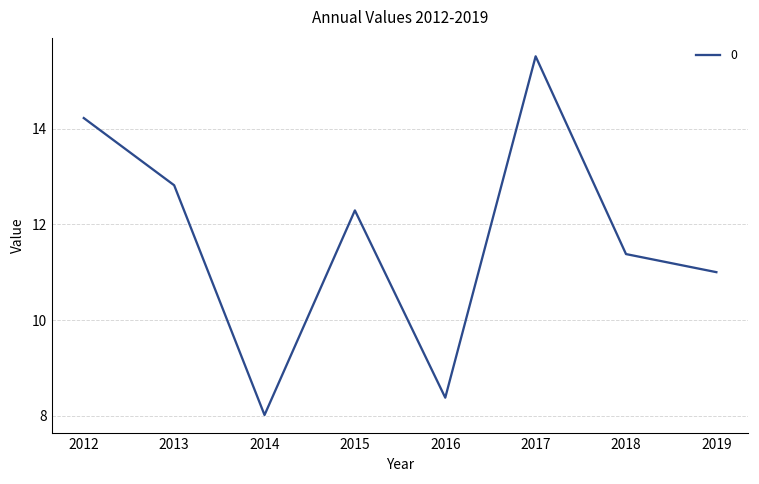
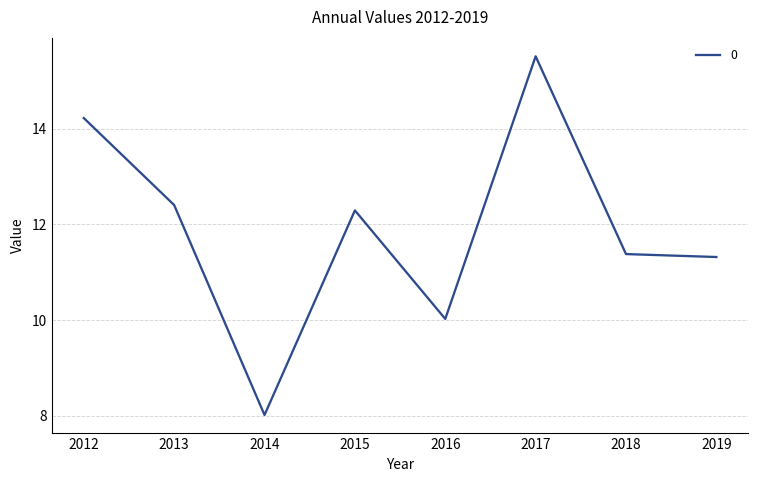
2013: 12.8 -> 12.4
2016: 8.4 -> 10.0
2019: 11.0 -> 11.3
